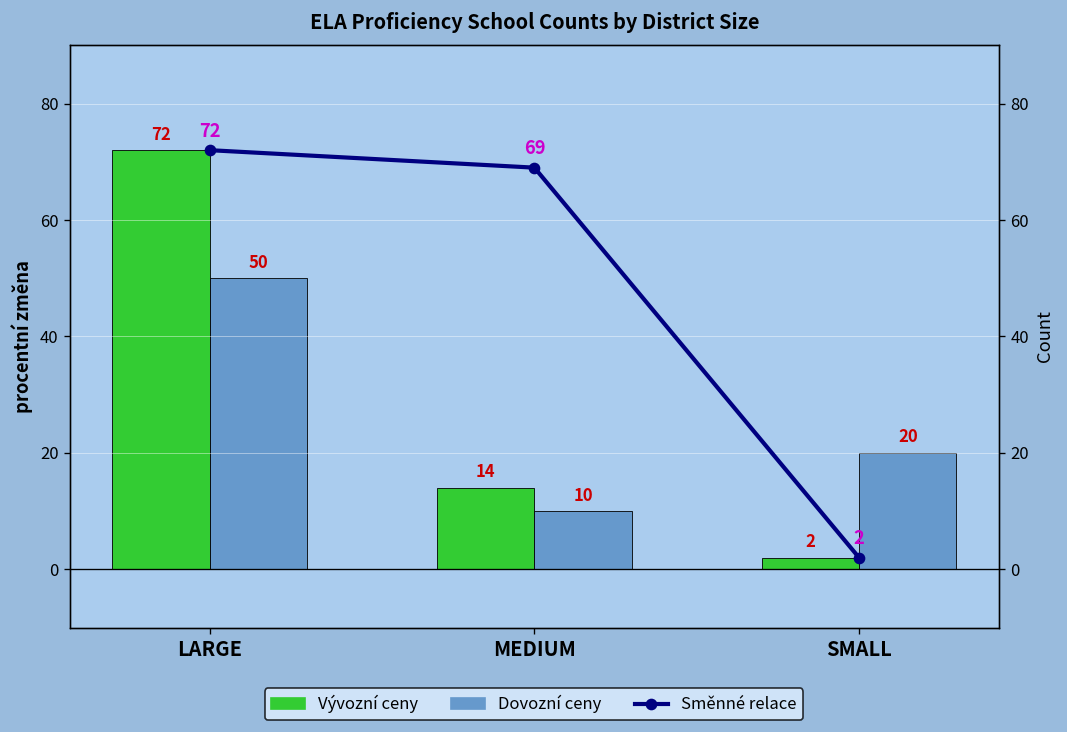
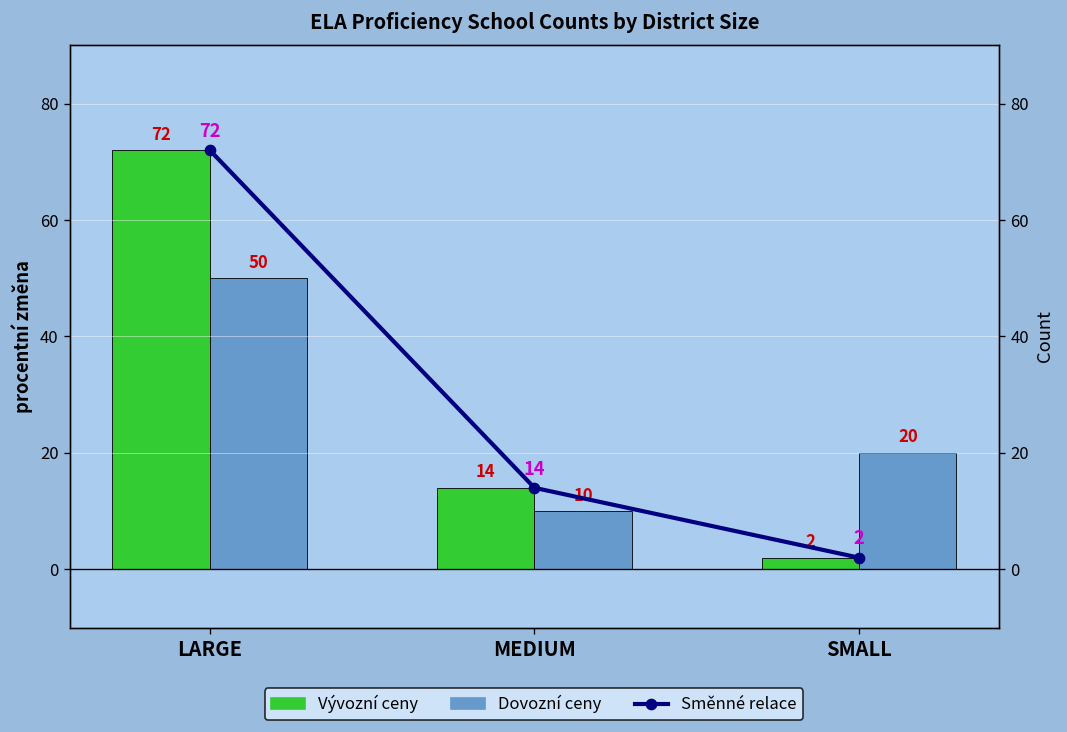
Směnné relace, MEDIUM: 69 -> 14
